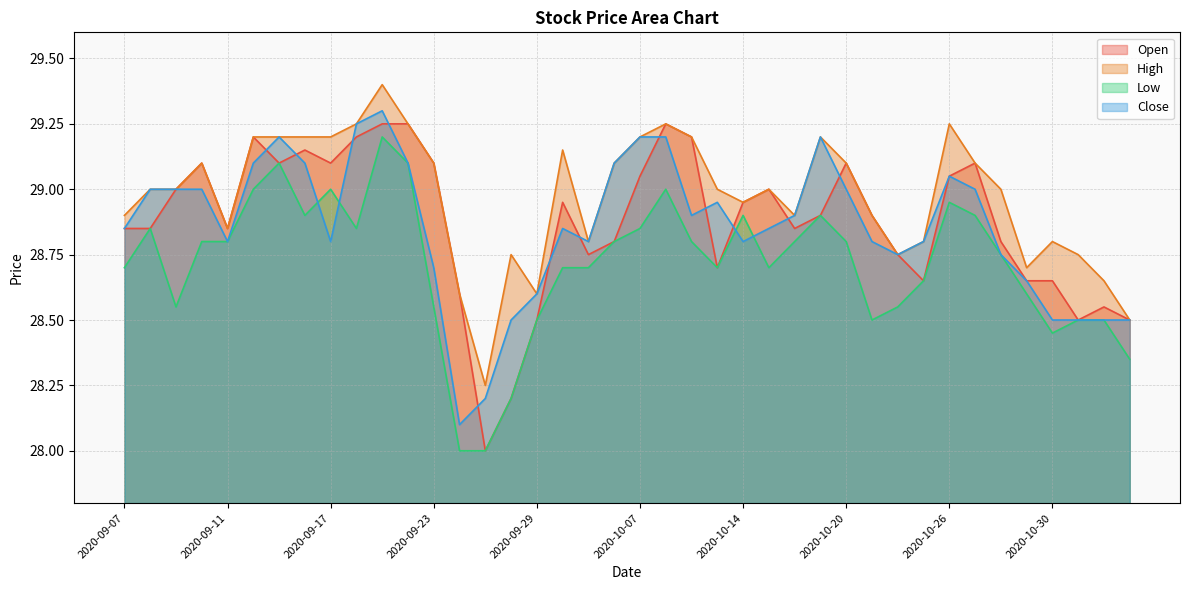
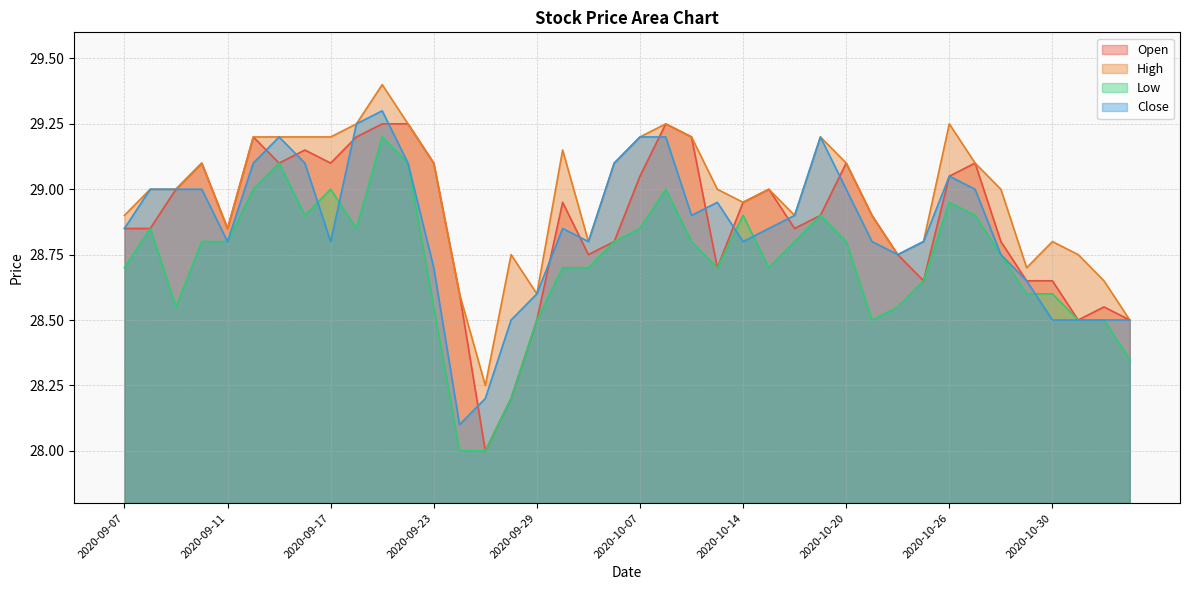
Low, 2020-10-30: 28.45 -> 28.60
